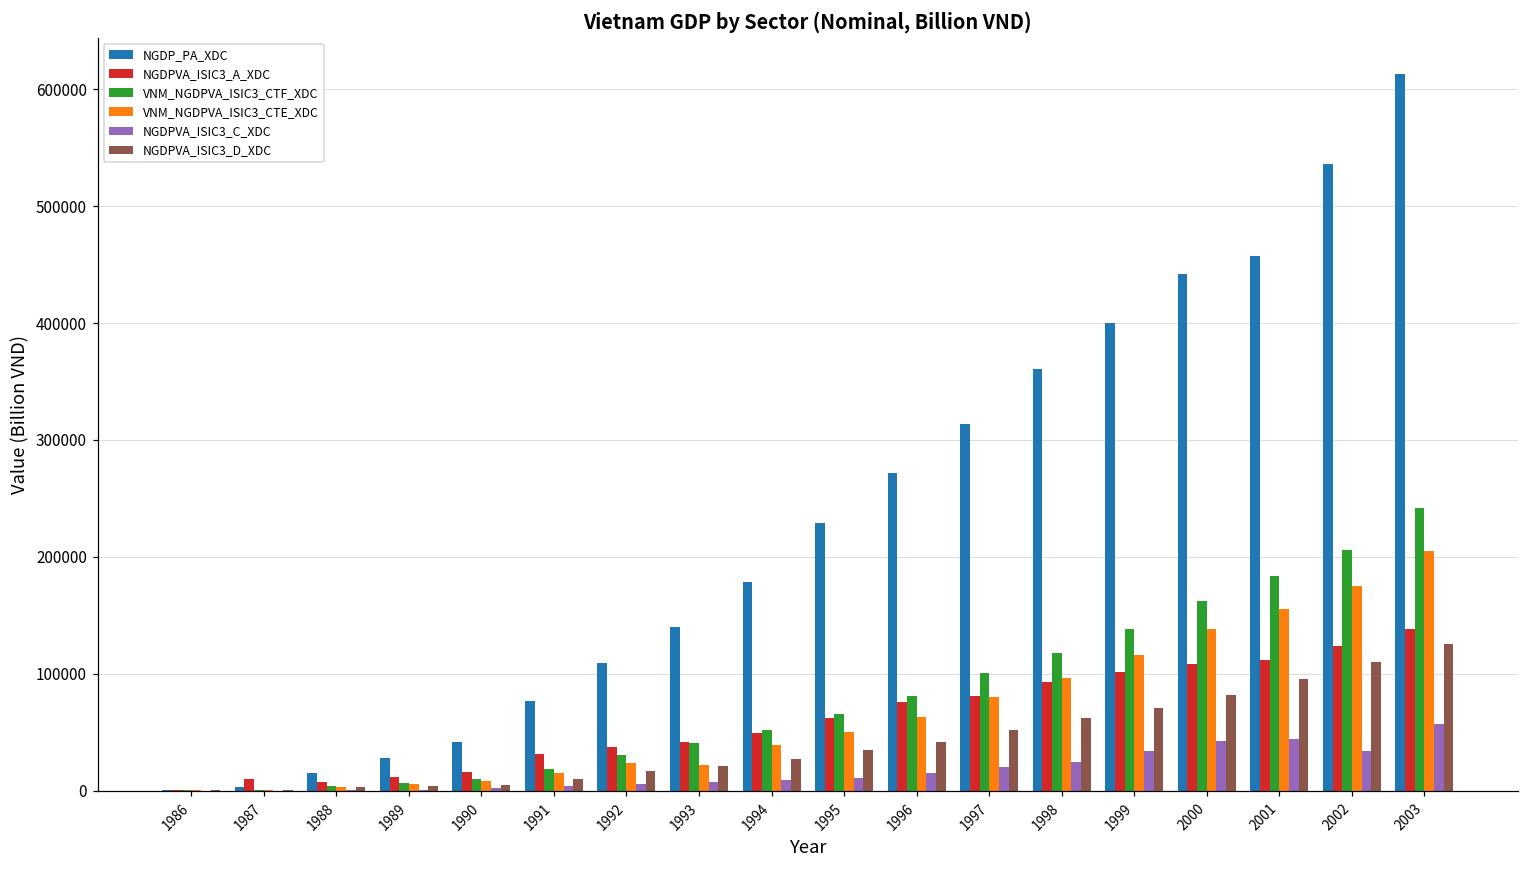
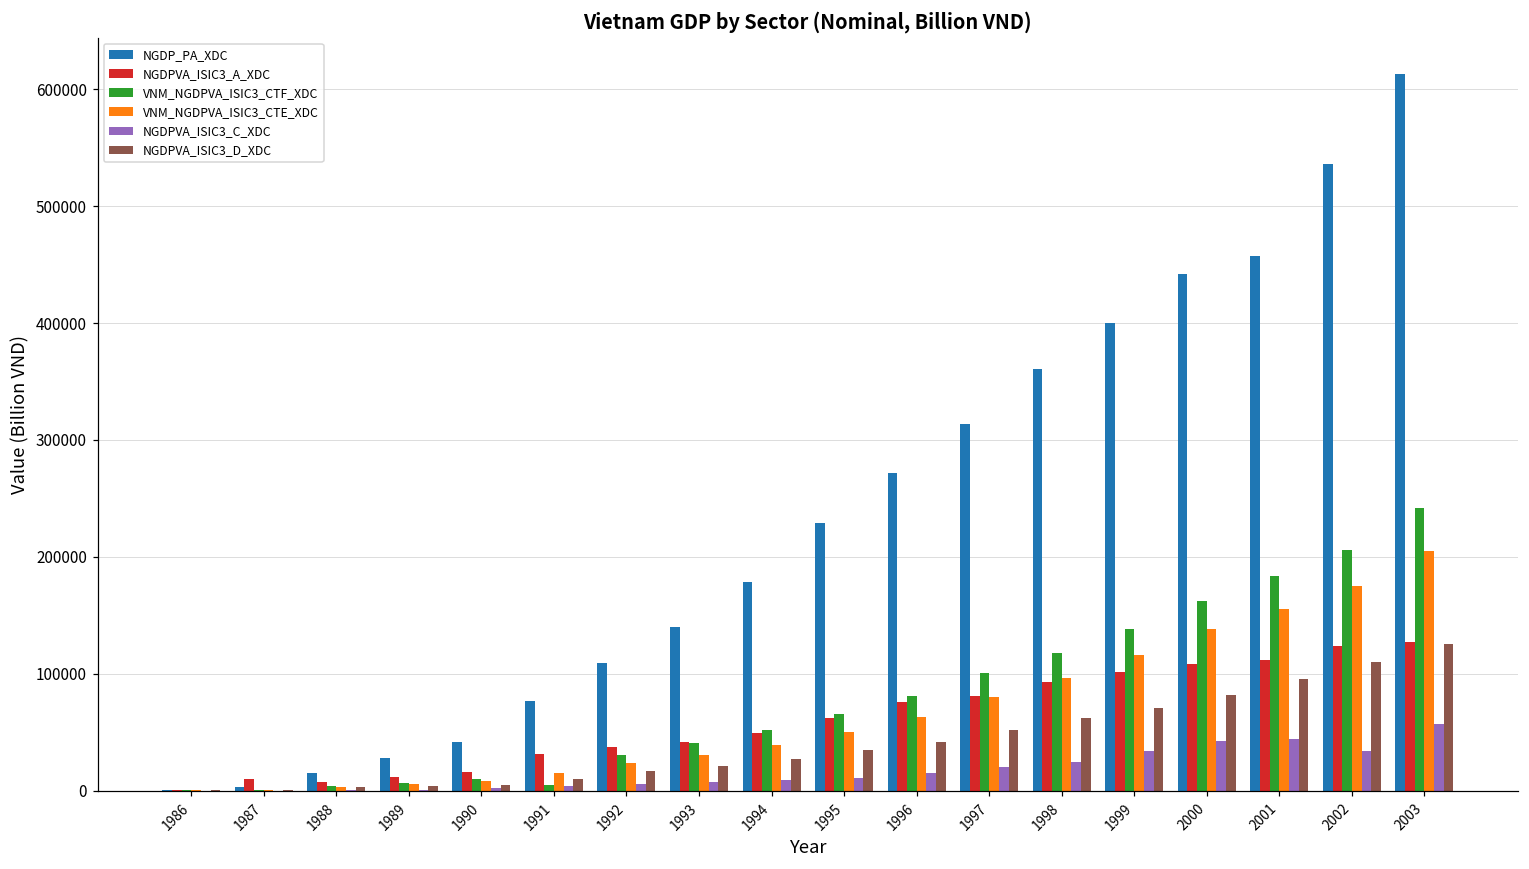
VNM_NGDPVA_ISIC3_CTF_XDC, 1991: 18000 -> 4000
VNM_NGDPVA_ISIC3_CTE_XDC, 1993: 22000 -> 30000
NGDPVA_ISIC3_A_XDC, 2003: 138000 -> 127000
